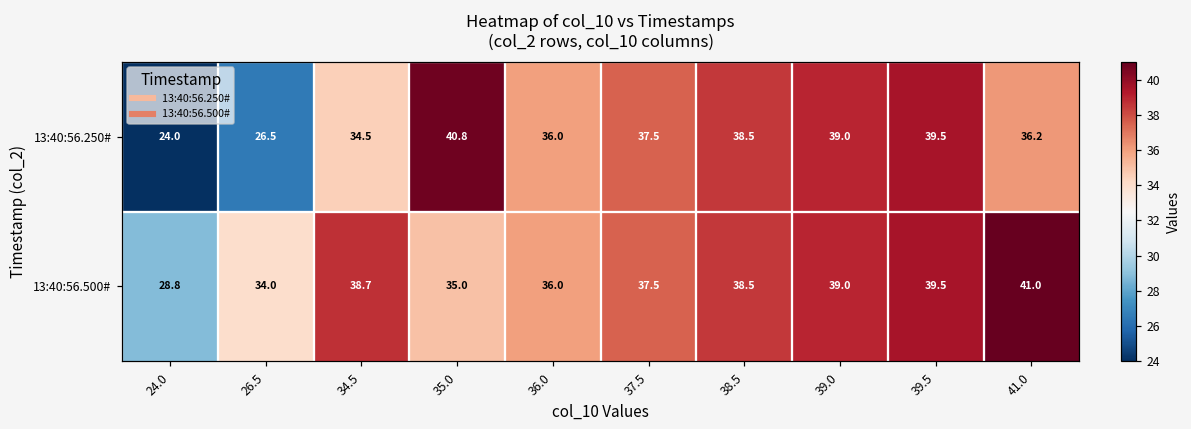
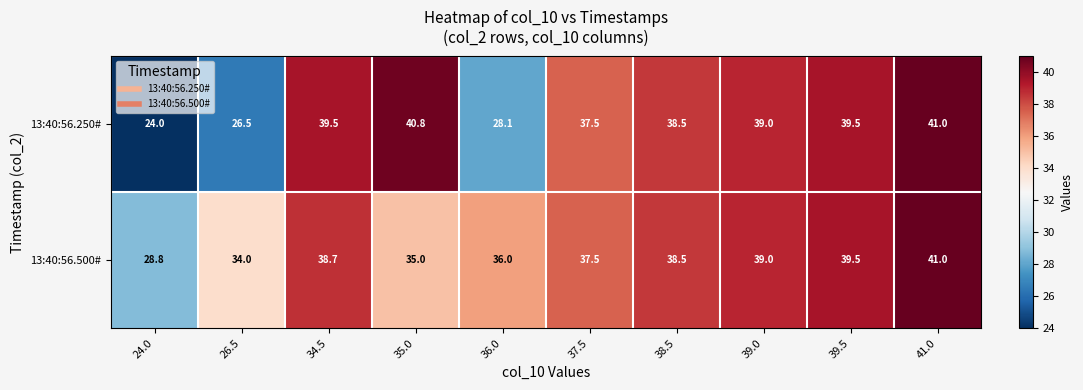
13:40:56.250#, 34.5: 34.5 -> 39.5
13:40:56.250#, 36.0: 36.0 -> 28.1
13:40:56.250#, 41.0: 36.2 -> 41.0
